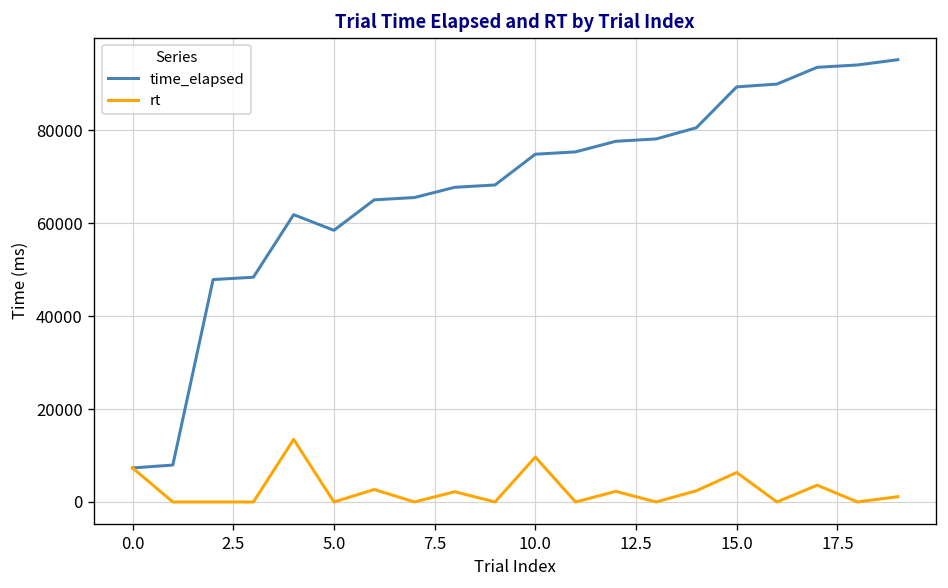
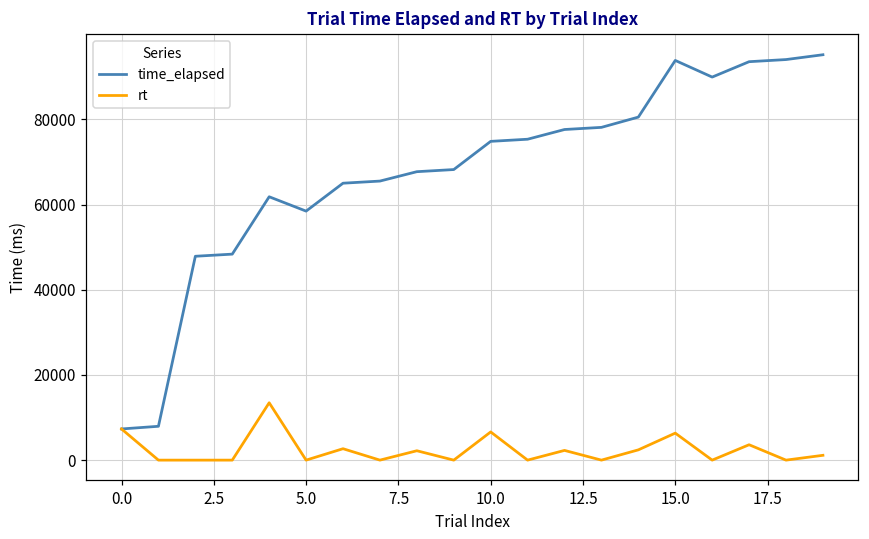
rt, 10.0: 10000 -> 7000
time_elapsed, 15.0: 89000 -> 94000
